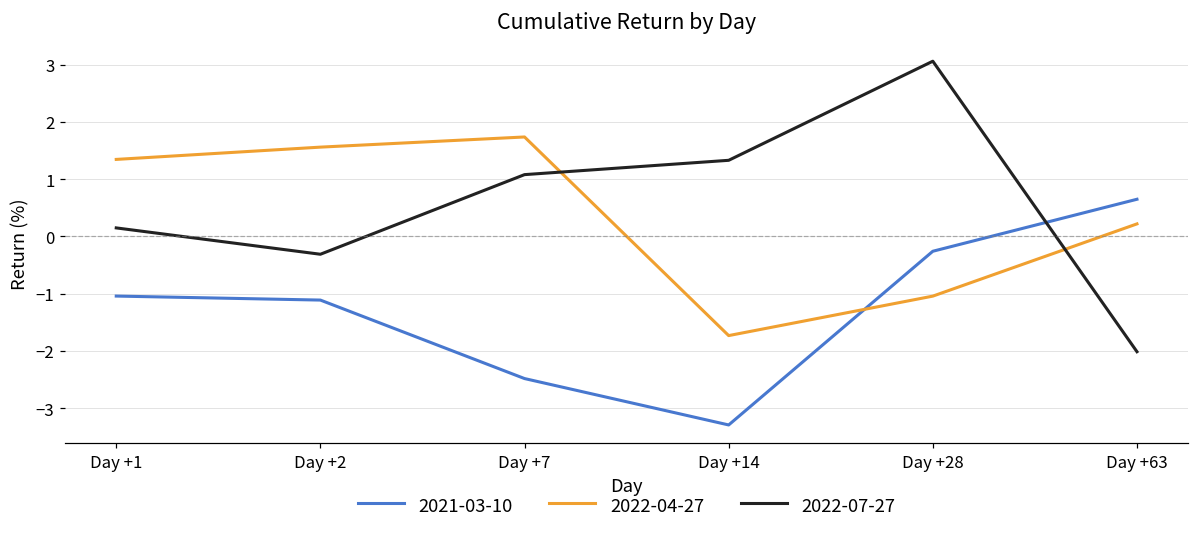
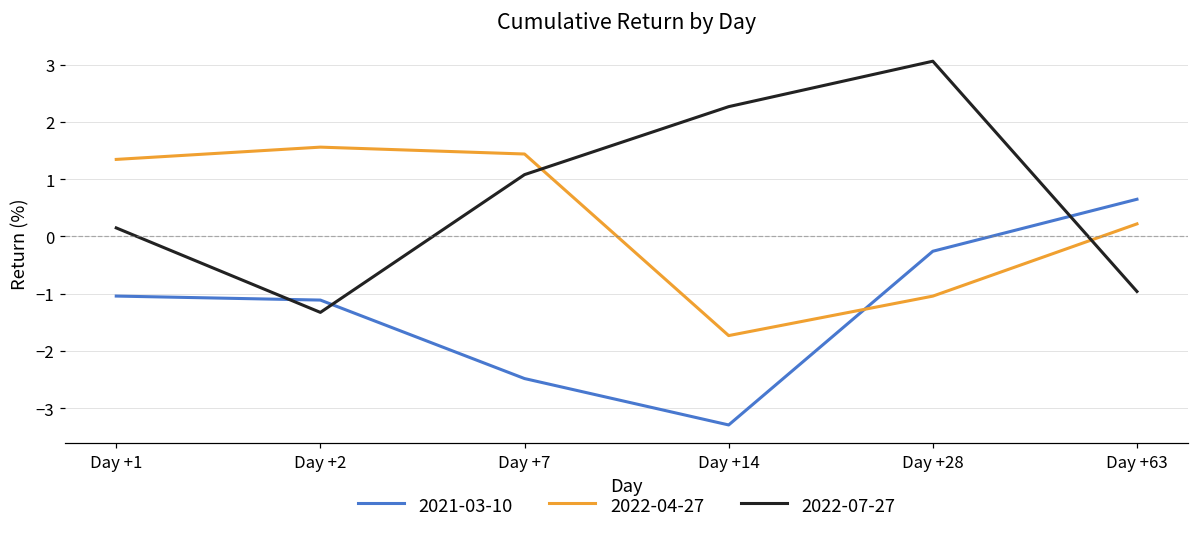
2022-07-27, Day +2: -0.3 -> -1.3
2022-04-27, Day +7: 1.7 -> 1.4
2022-07-27, Day +14: 1.3 -> 2.3
2022-07-27, Day +63: -2.0 -> -1.0
